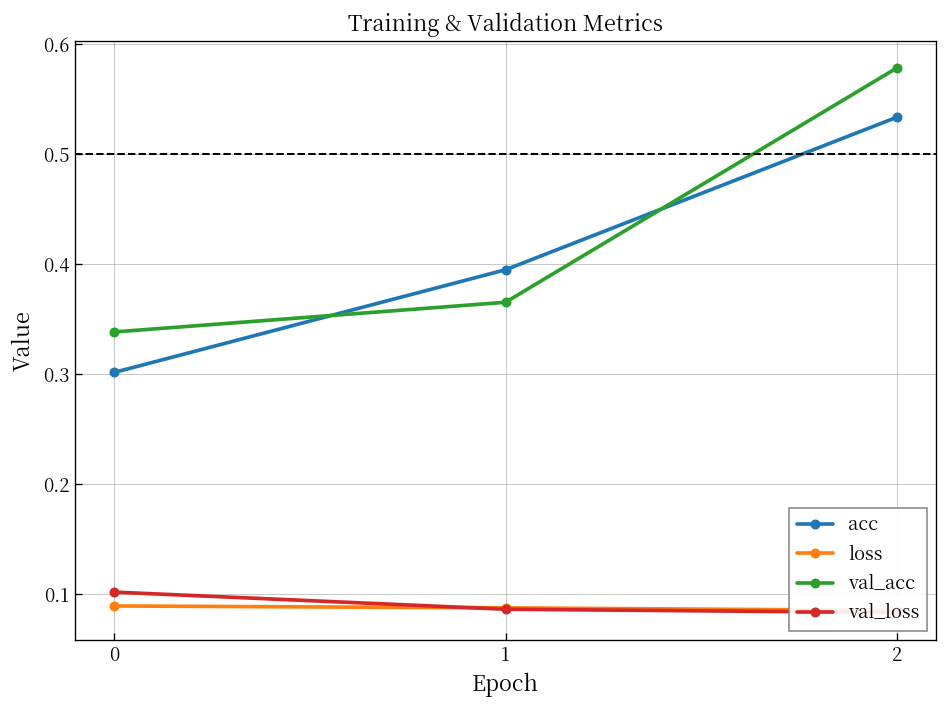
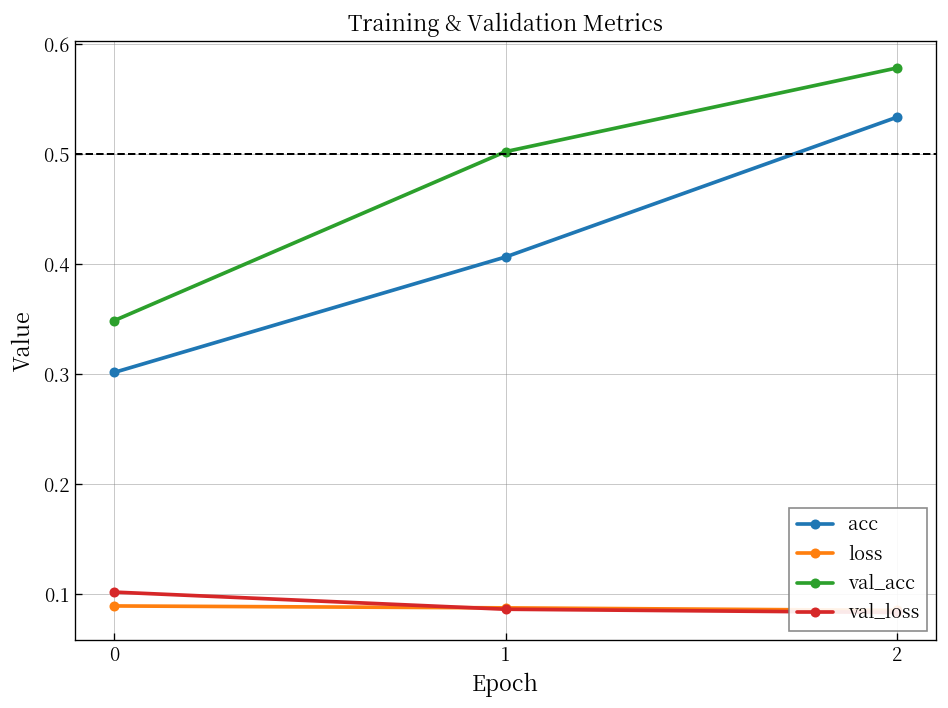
val_acc, 0: 0.34 -> 0.35
acc, 1: 0.40 -> 0.41
val_acc, 1: 0.37 -> 0.50
